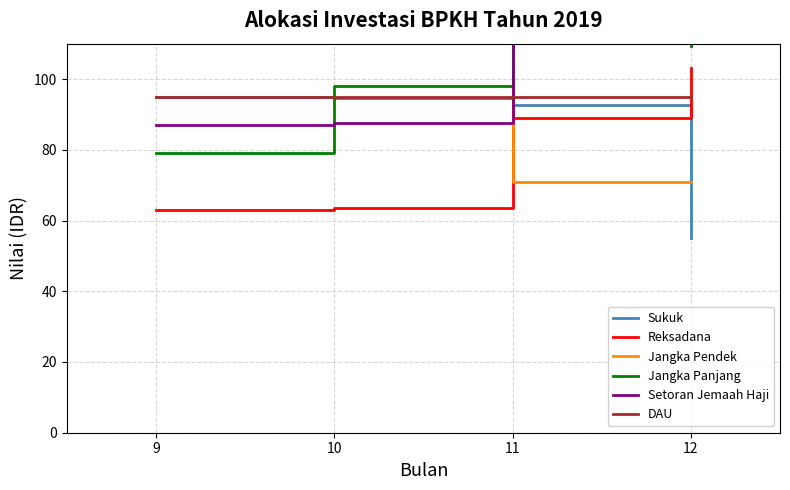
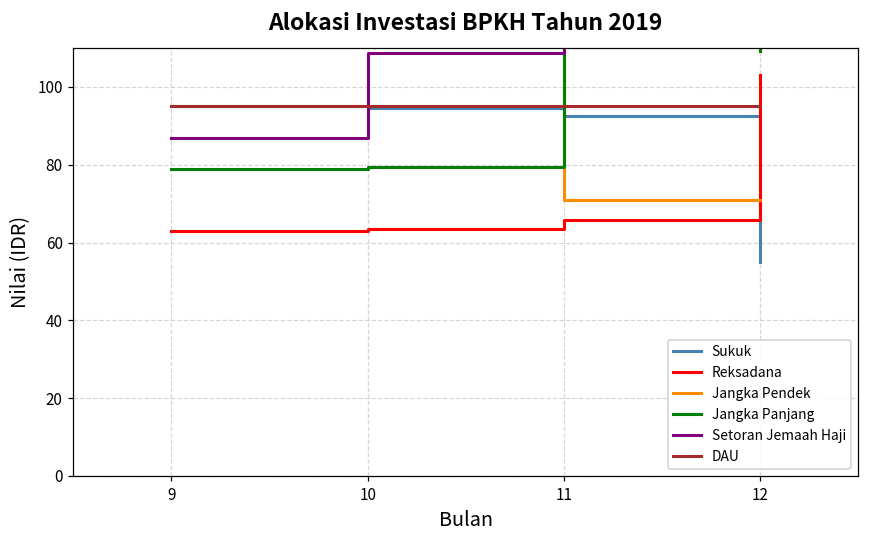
Jangka Panjang, 10: 98 -> 79
Setoran Jemaah Haji, 10: 88 -> 109
Reksadana, 11: 89 -> 66
